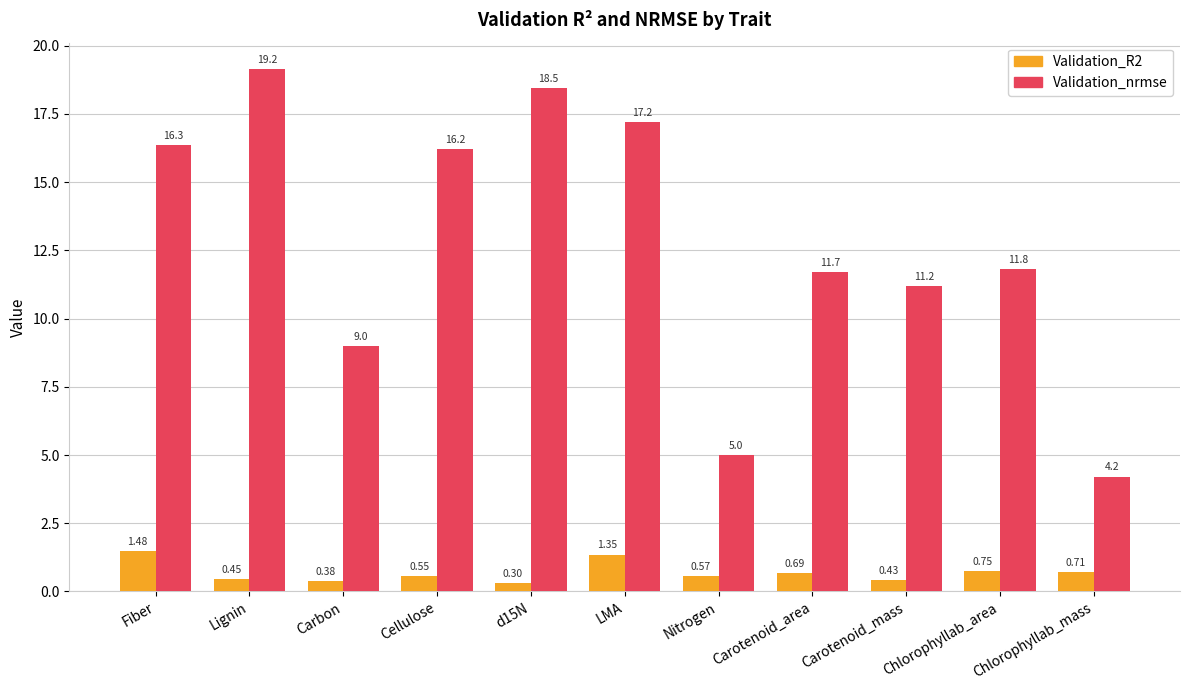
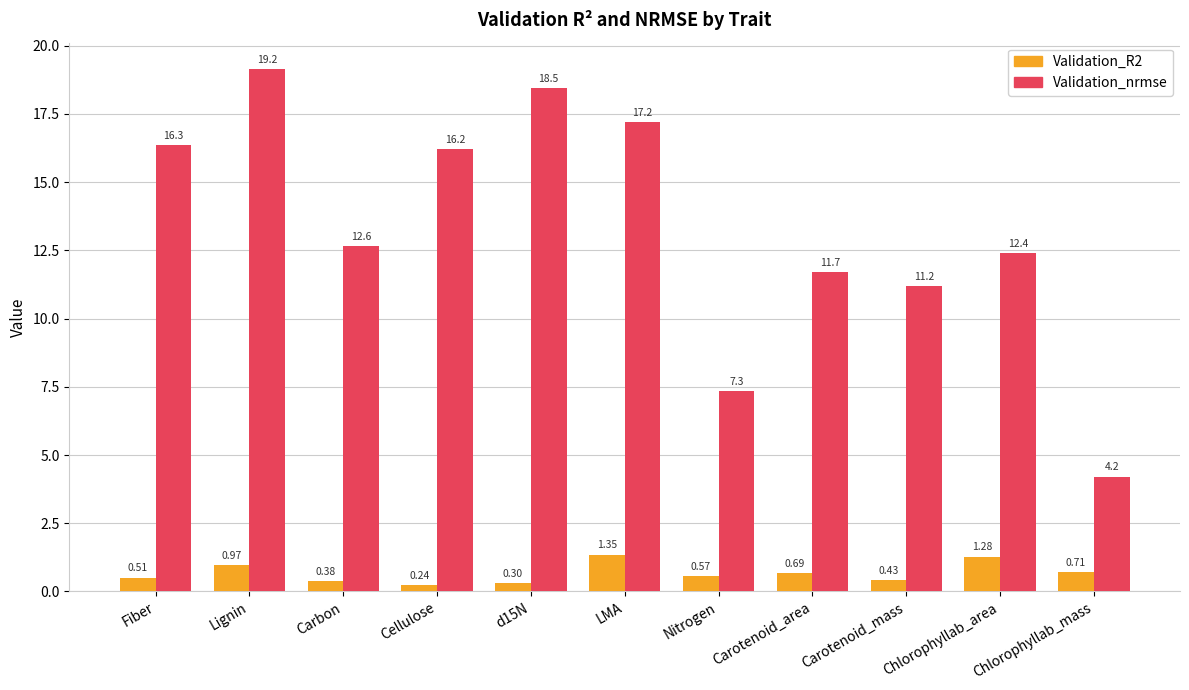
Validation_R2, Fiber: 1.48 -> 0.51
Validation_R2, Lignin: 0.45 -> 0.97
Validation_nrmse, Carbon: 9.0 -> 12.6
Validation_R2, Cellulose: 0.55 -> 0.24
Validation_nrmse, Nitrogen: 5.0 -> 7.3
Validation_R2, Chlorophyllab_area: 0.75 -> 1.28
Validation_nrmse, Chlorophyllab_area: 11.8 -> 12.4
